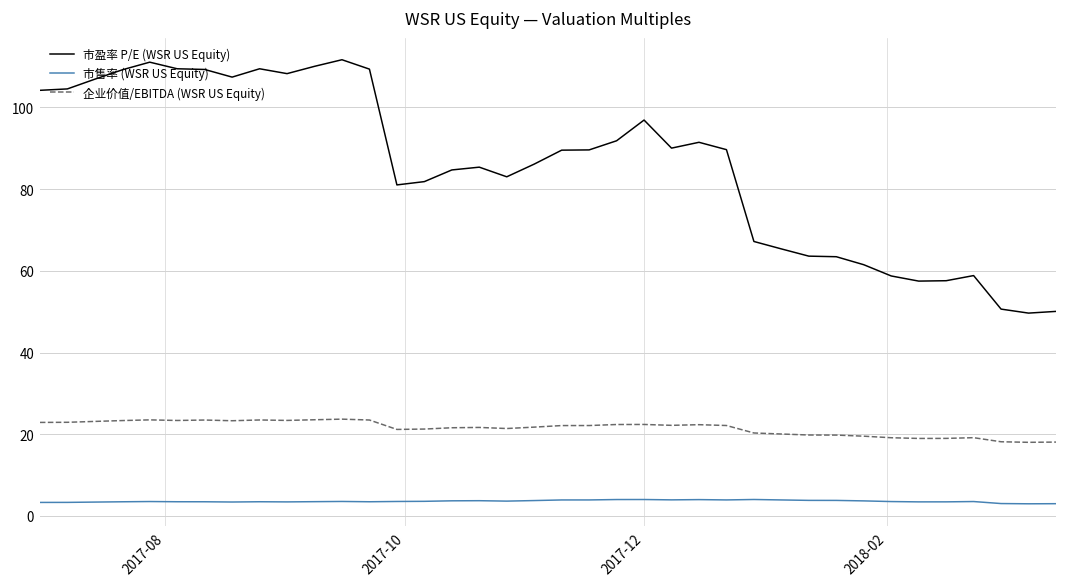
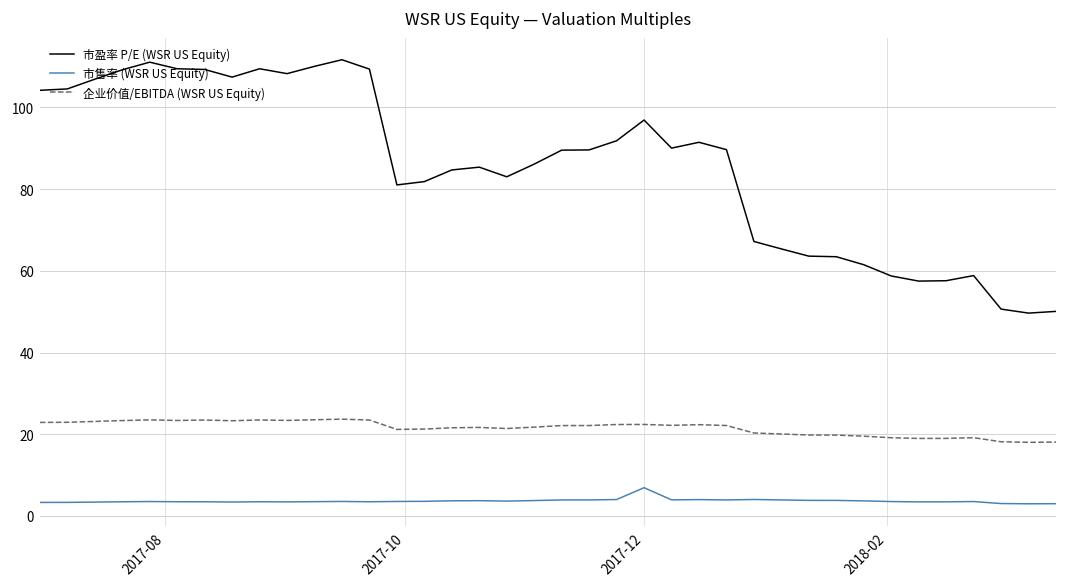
市售率 (WSR US Equity), 2017-12: 4 -> 7
